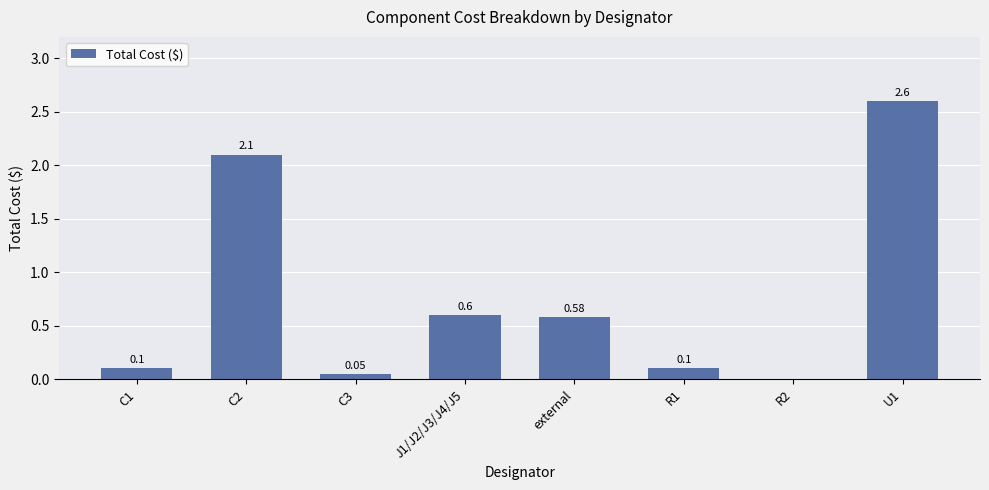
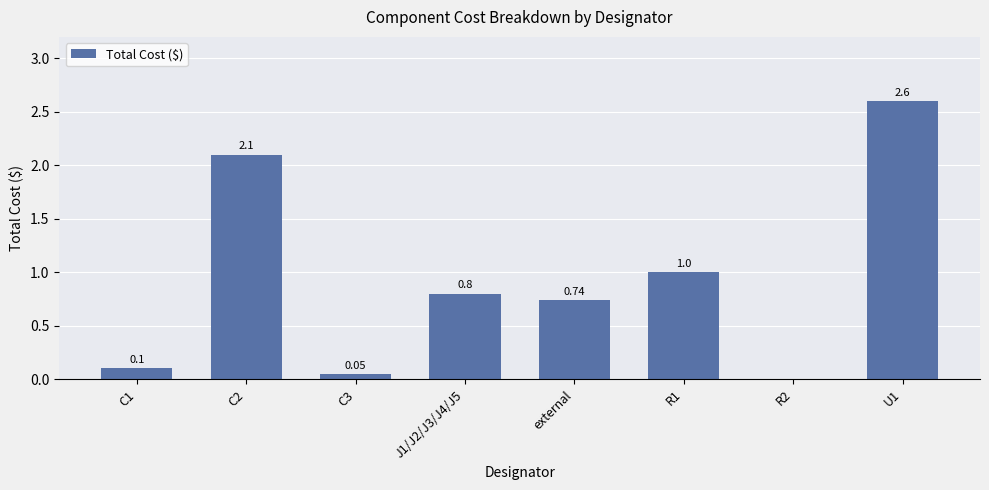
J1/J2/J3/J4/J5: 0.6 -> 0.8
external: 0.58 -> 0.74
R1: 0.1 -> 1.0
